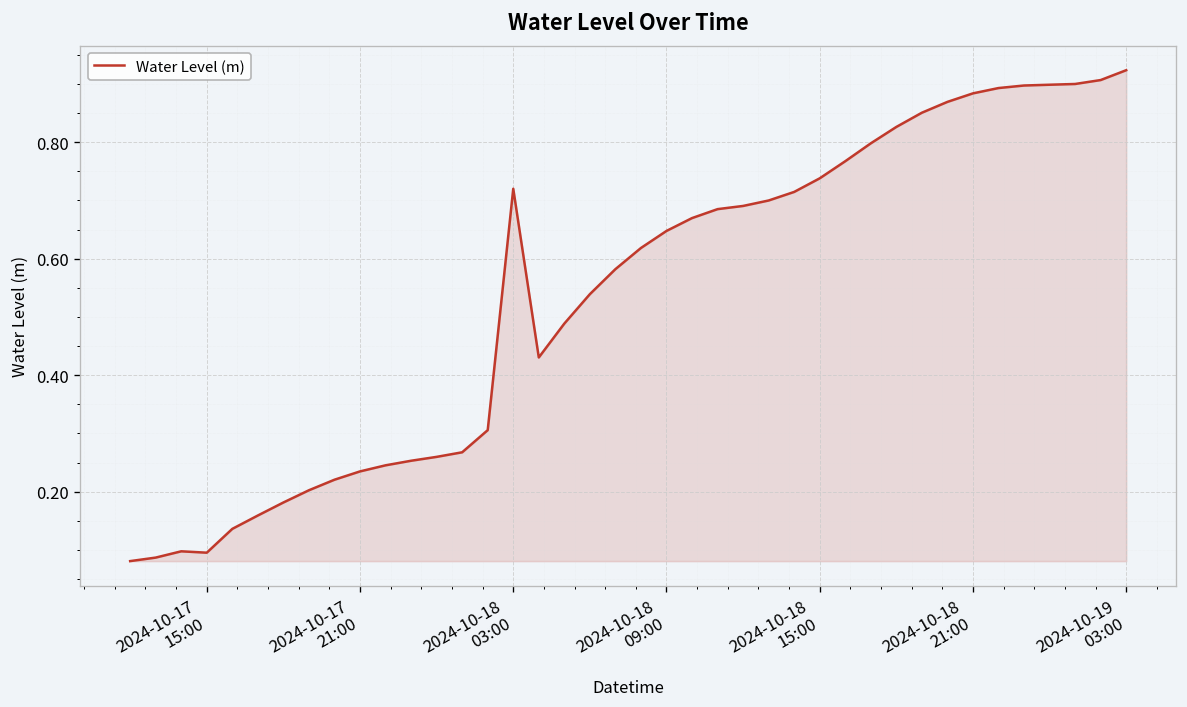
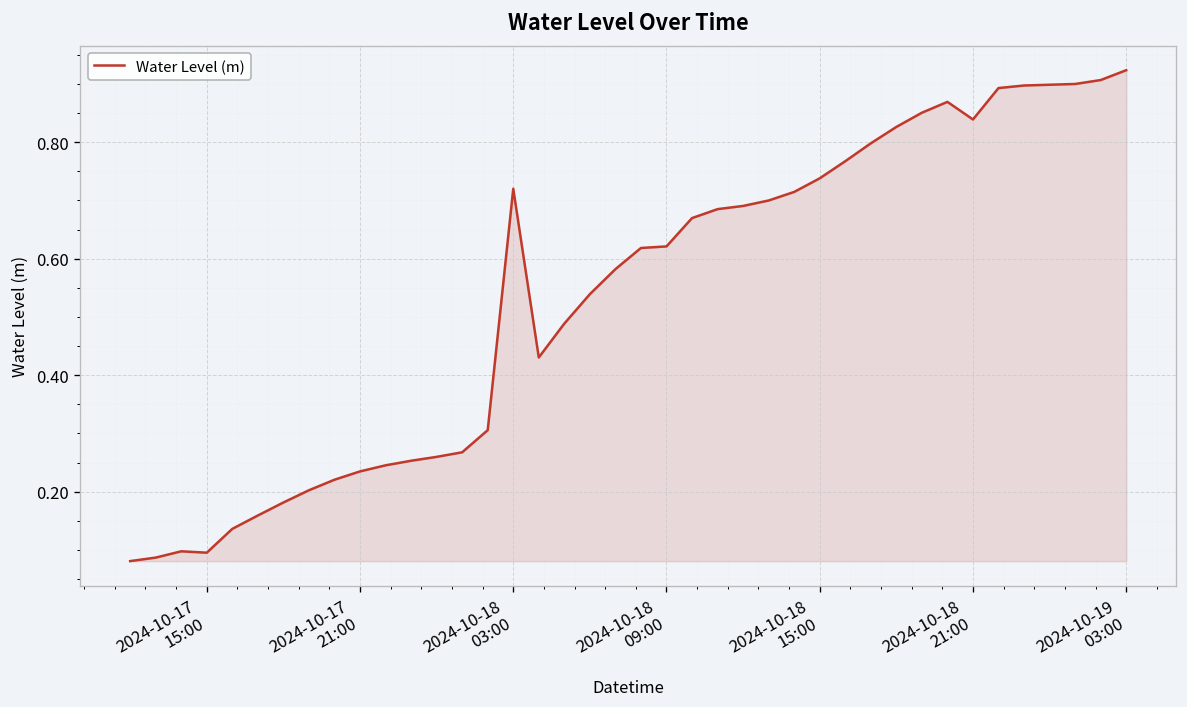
2024-10-18 09:00: 0.65 -> 0.62
2024-10-18 21:00: 0.88 -> 0.84
